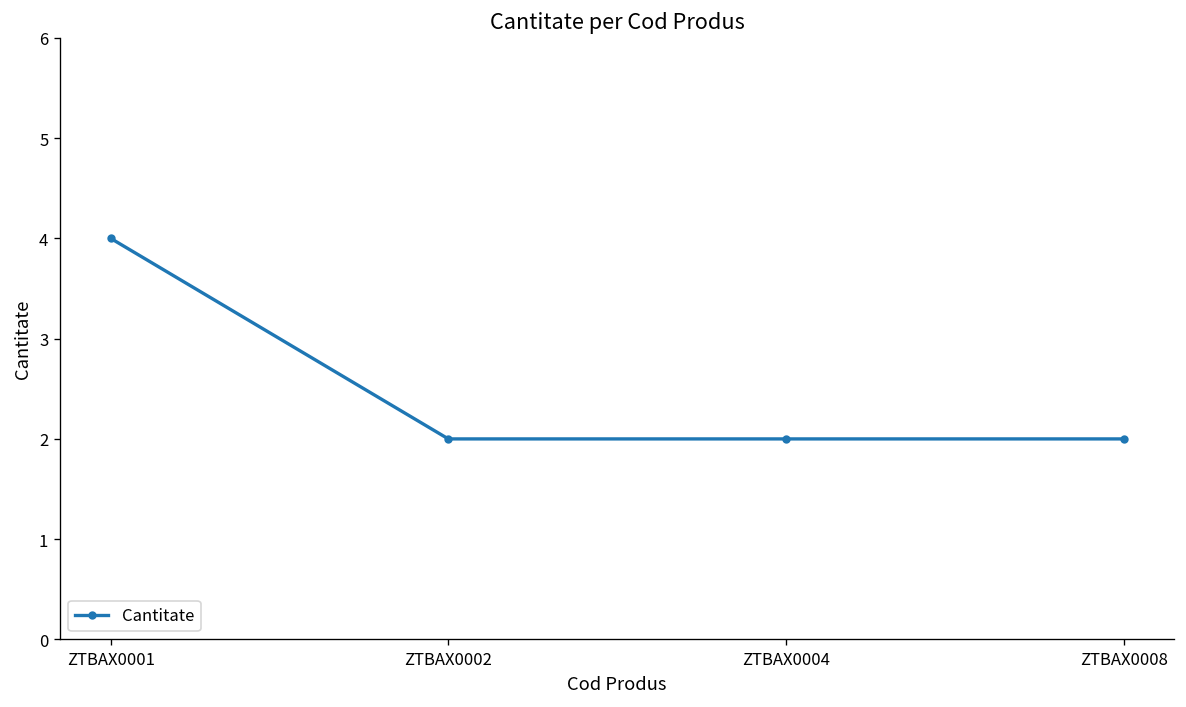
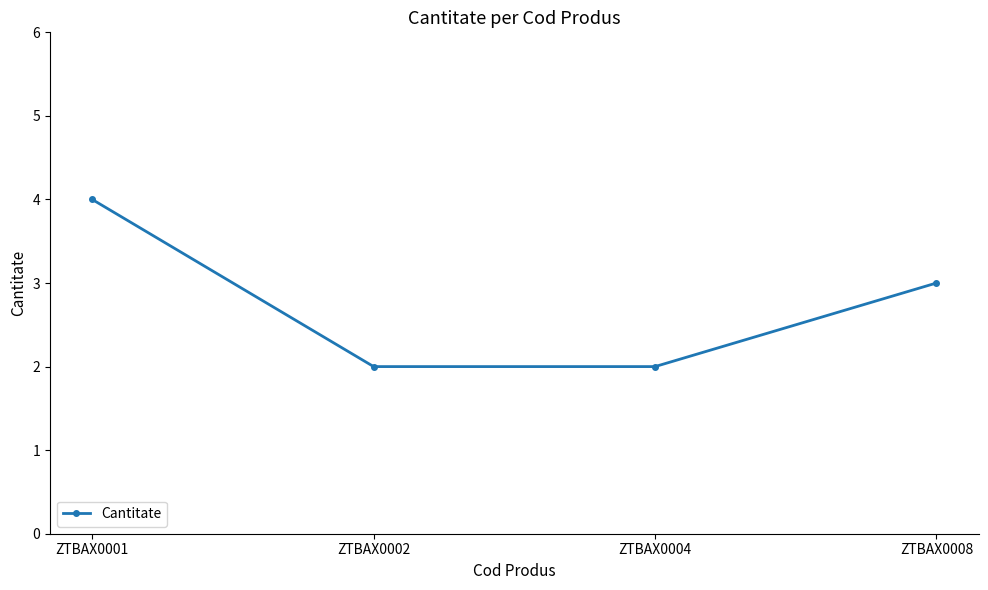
ZTBAX0008: 2 -> 3
